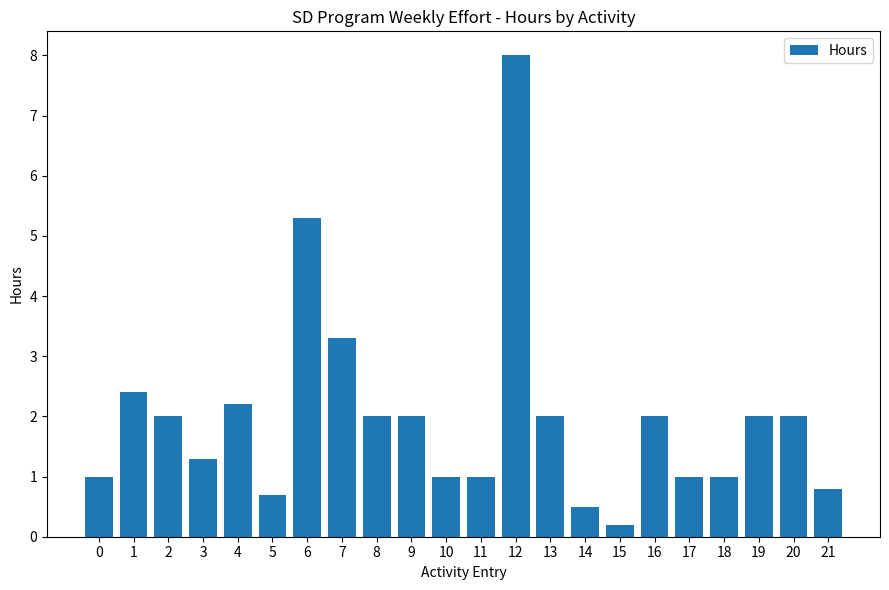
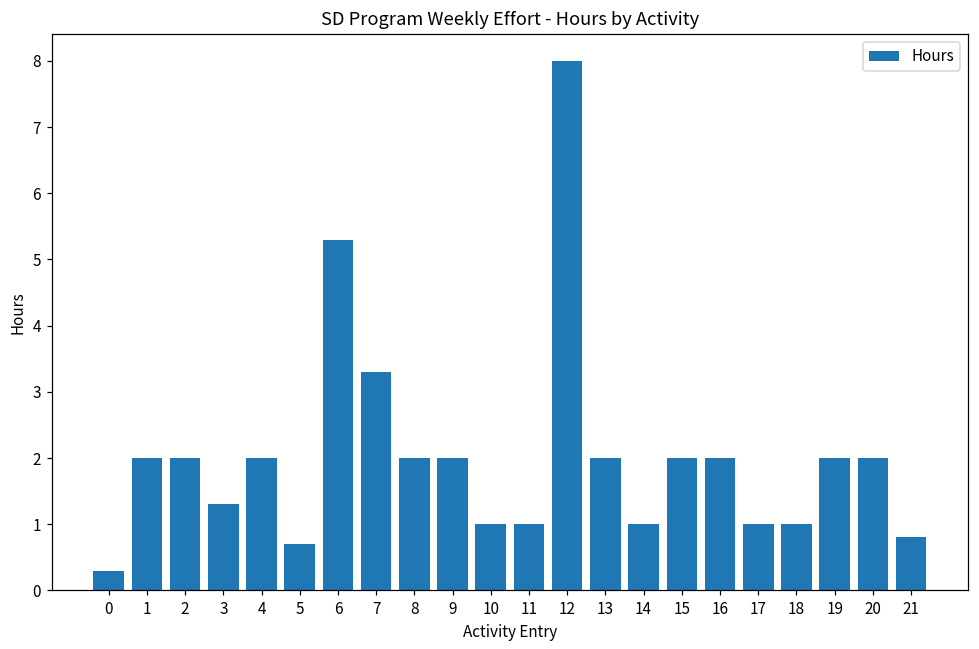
0: 1.0 -> 0.3
1: 2.4 -> 2.0
4: 2.2 -> 2.0
14: 0.5 -> 1.0
15: 0.2 -> 2.0
